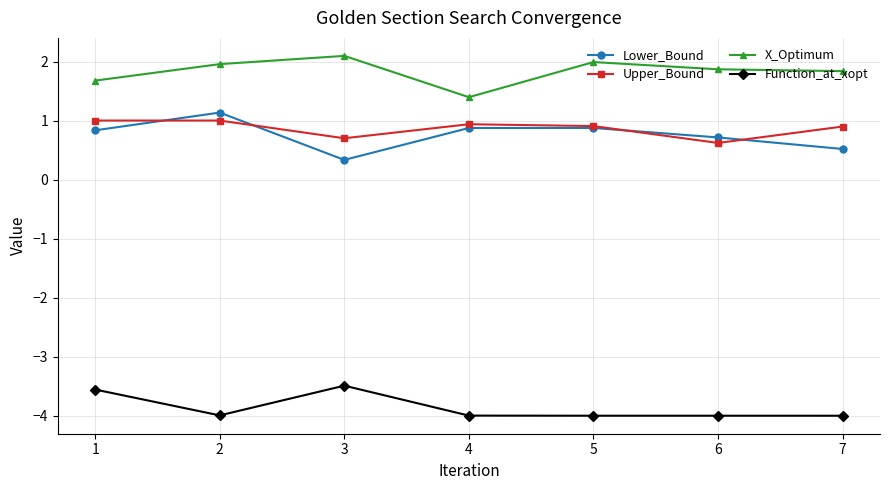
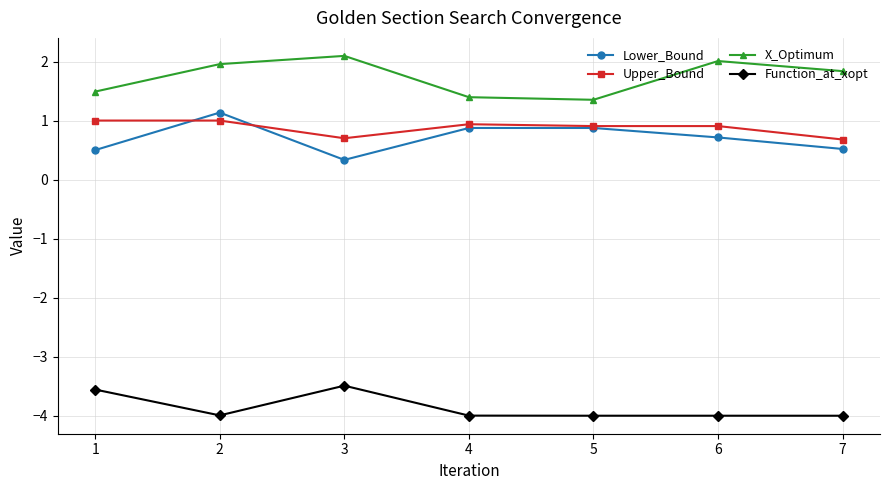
Lower_Bound, 1: 0.8 -> 0.5
X_Optimum, 1: 1.7 -> 1.5
X_Optimum, 5: 2.0 -> 1.4
Upper_Bound, 6: 0.6 -> 0.9
X_Optimum, 6: 1.9 -> 2.0
Upper_Bound, 7: 0.9 -> 0.7
